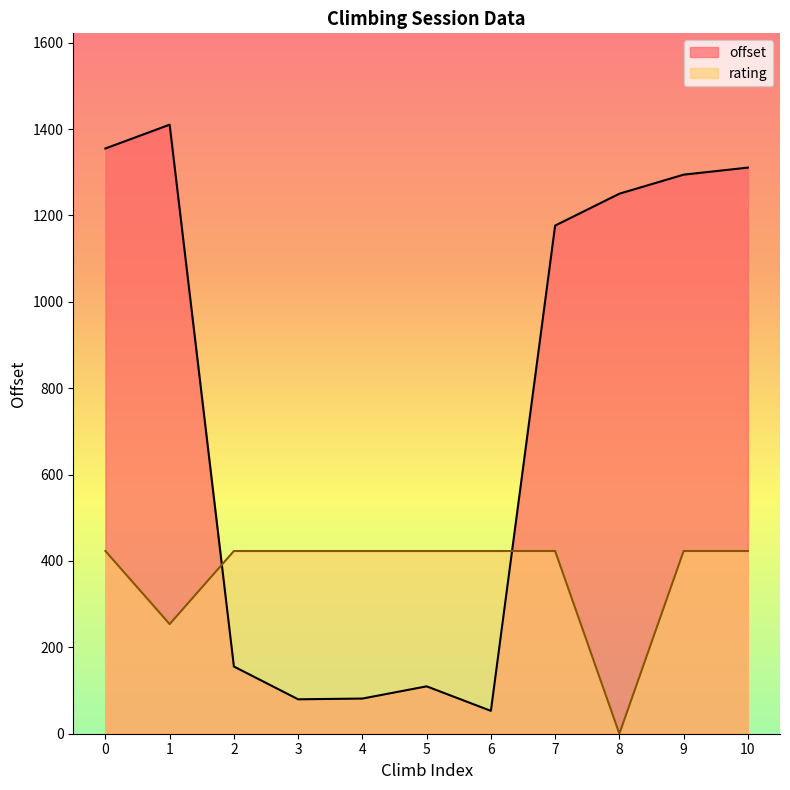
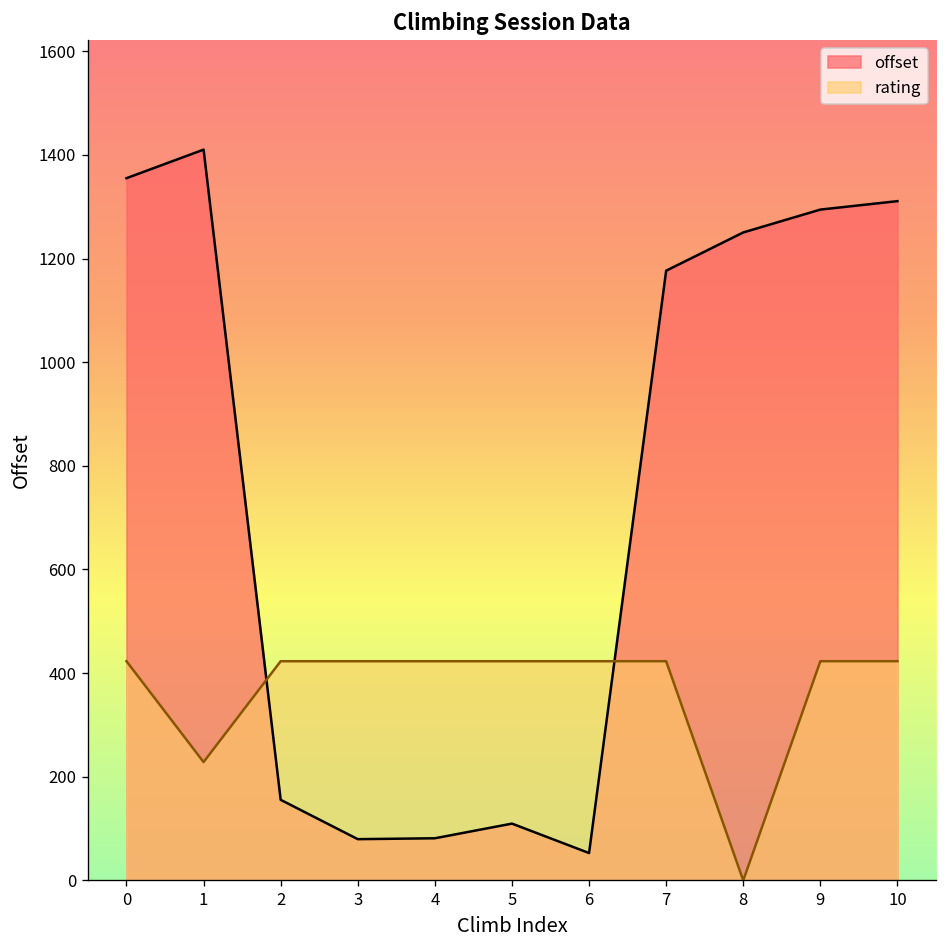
rating, 1: 250 -> 230
